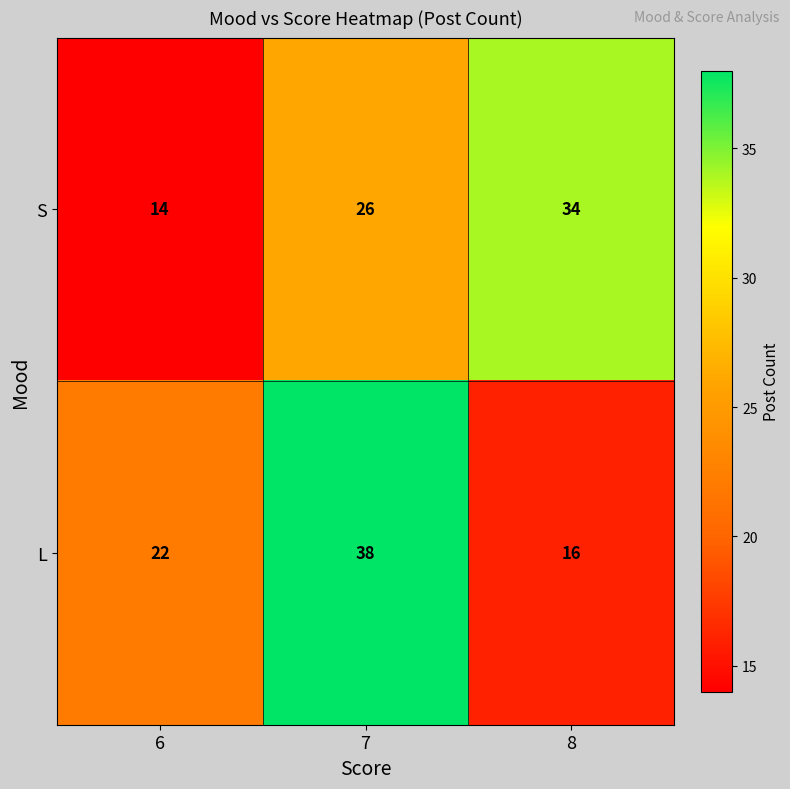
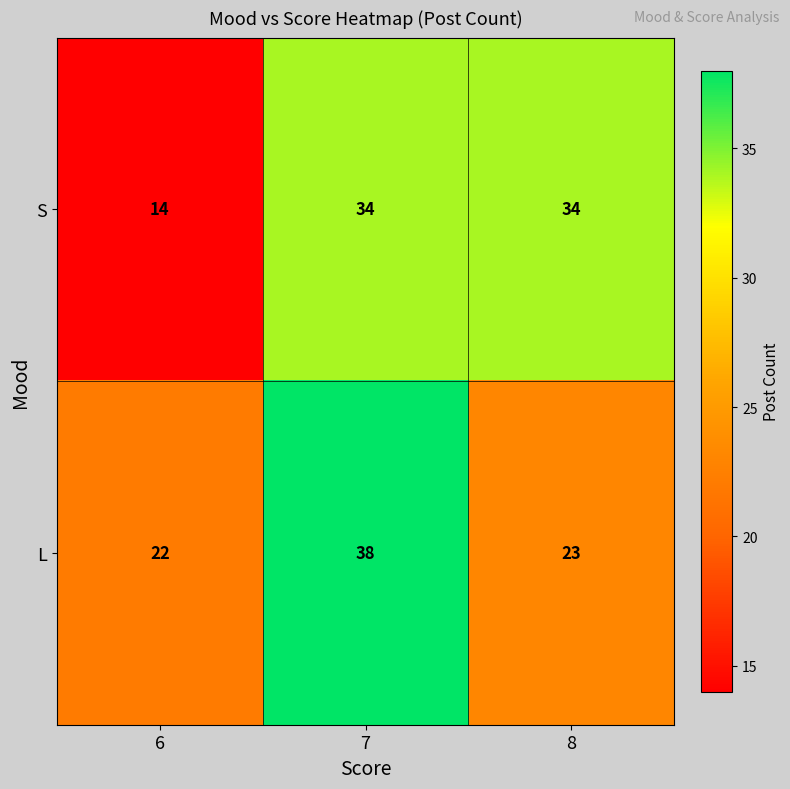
S, 7: 26 -> 34
L, 8: 16 -> 23
